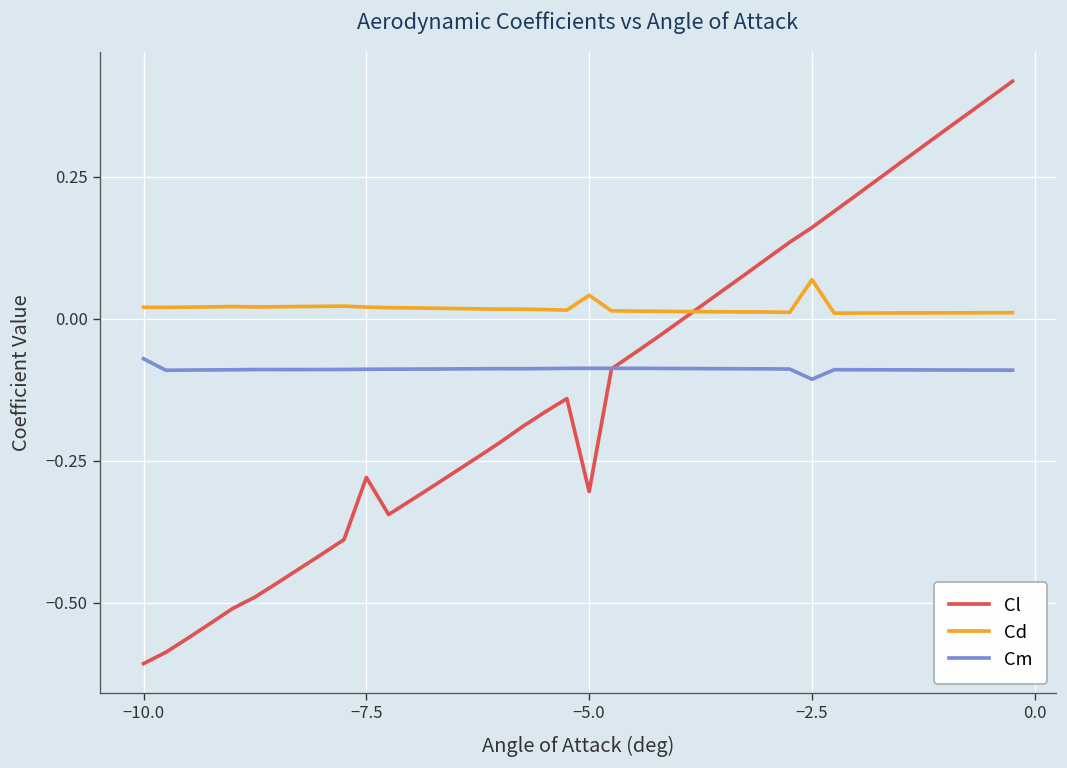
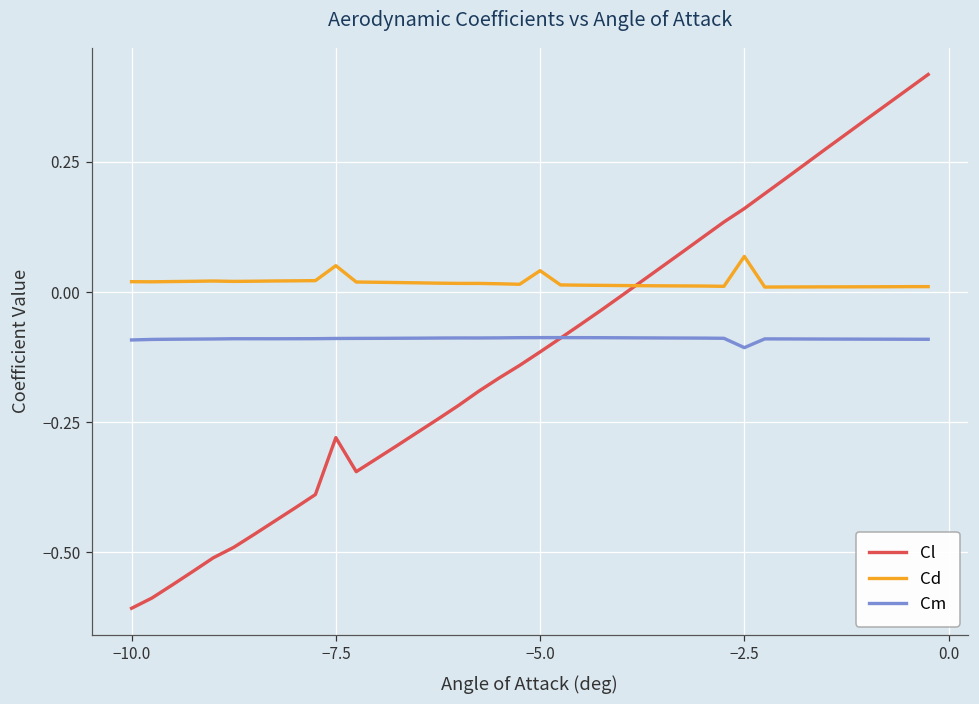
Cm, −10.0: -0.07 -> -0.09
Cd, −7.5: 0.02 -> 0.05
Cl, −5.0: -0.30 -> -0.11
